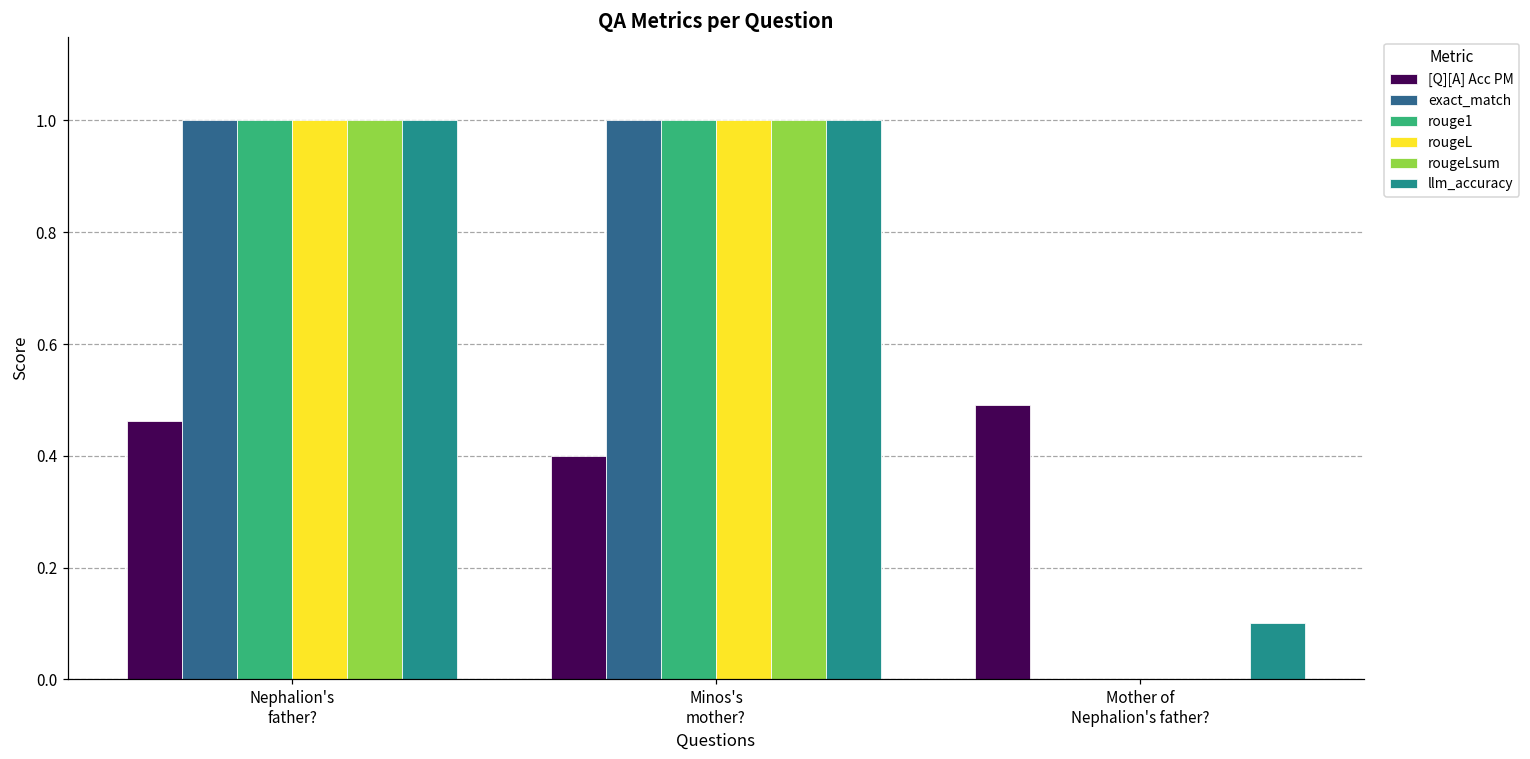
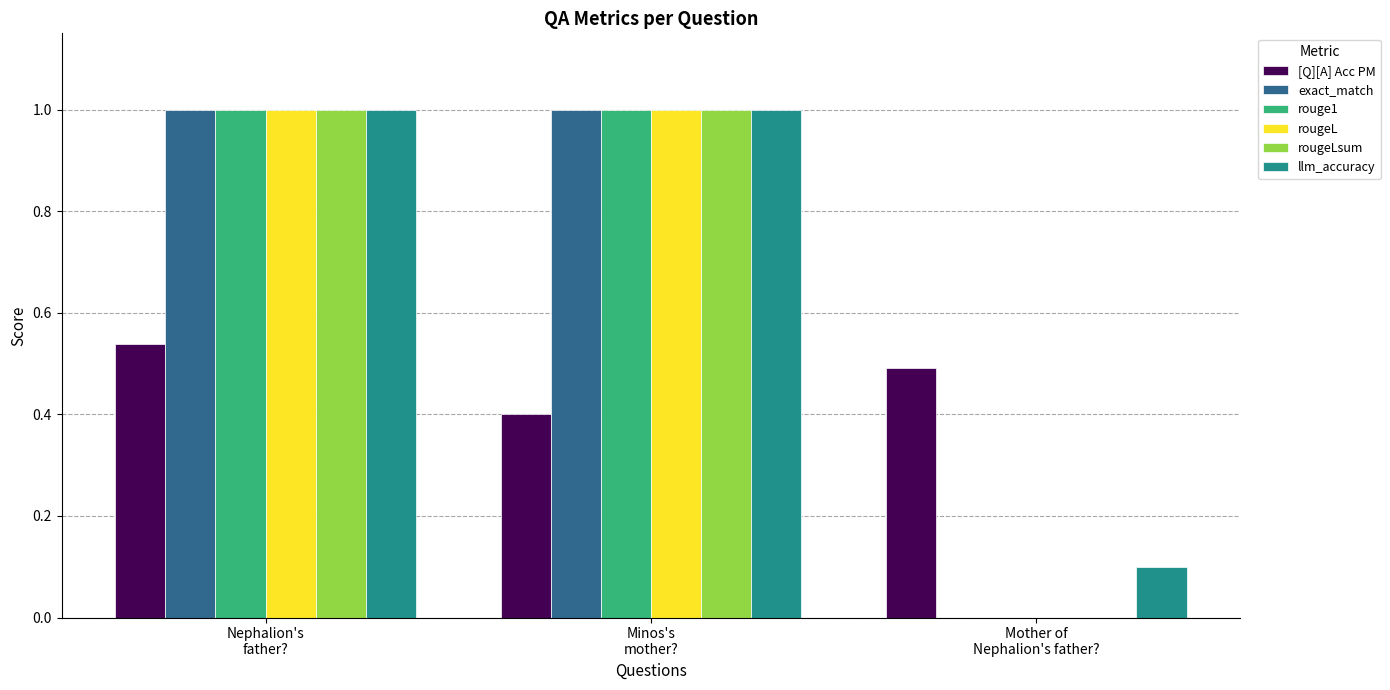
[Q][A] Acc PM, Nephalion's father?: 0.46 -> 0.54
